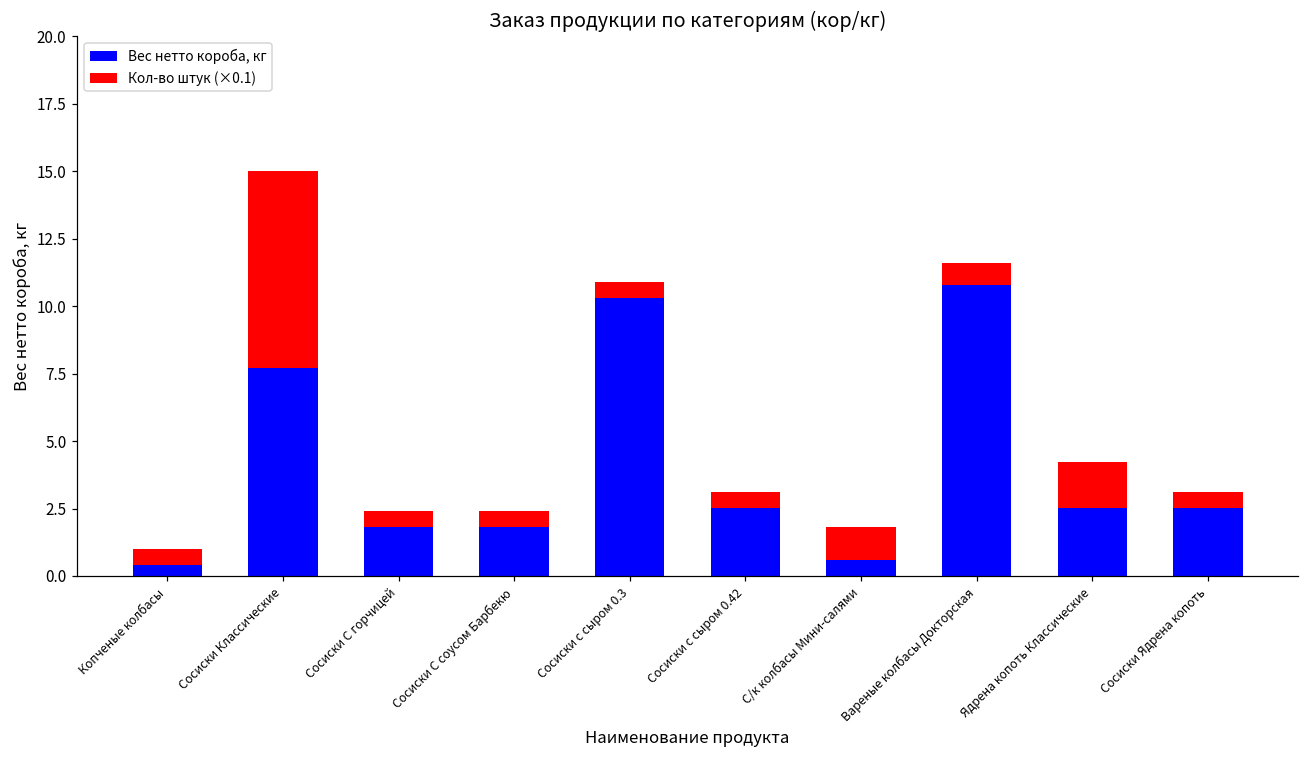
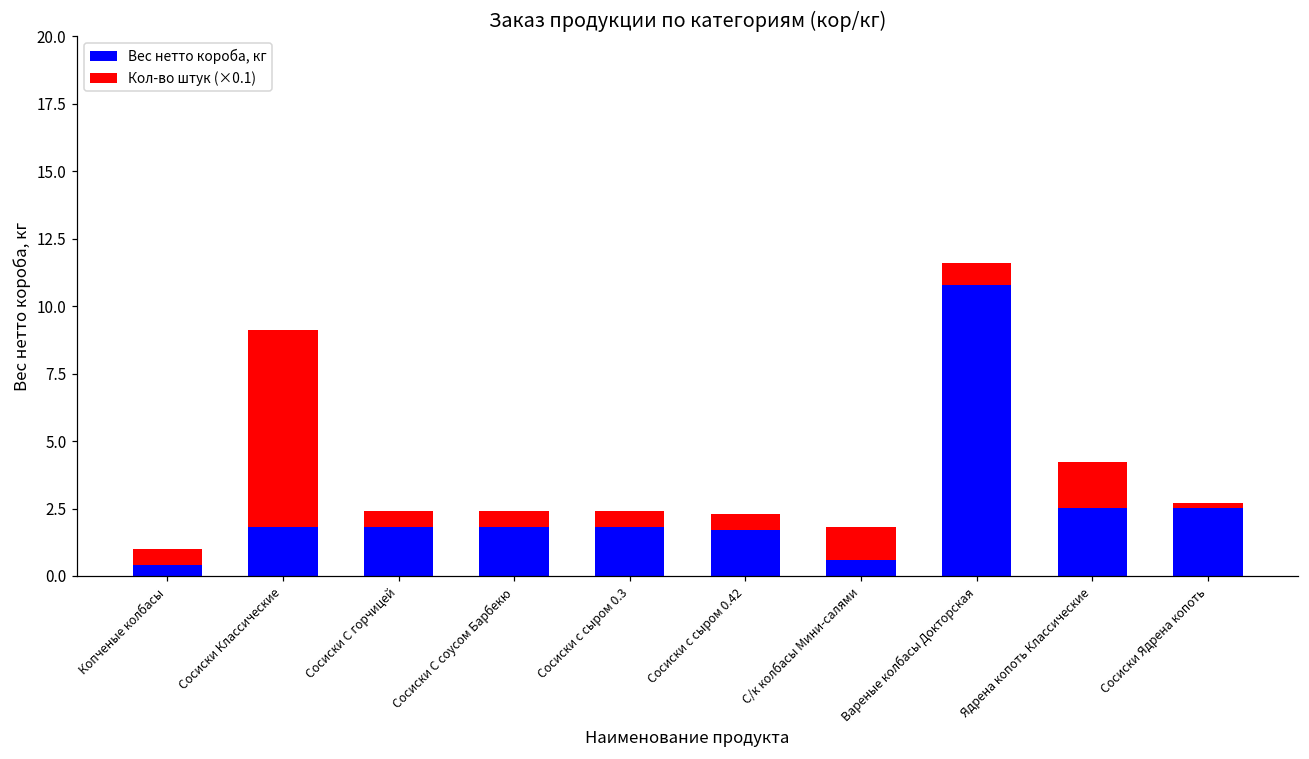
Вес нетто короба, кг, Сосиски Классические: 7.7 -> 1.8
Вес нетто короба, кг, Сосиски с сыром 0.3: 10.3 -> 1.8
Вес нетто короба, кг, Сосиски с сыром 0.42: 2.5 -> 1.7
Кол-во штук (×0.1), Сосиски Ядрена копоть: 0.6 -> 0.2
